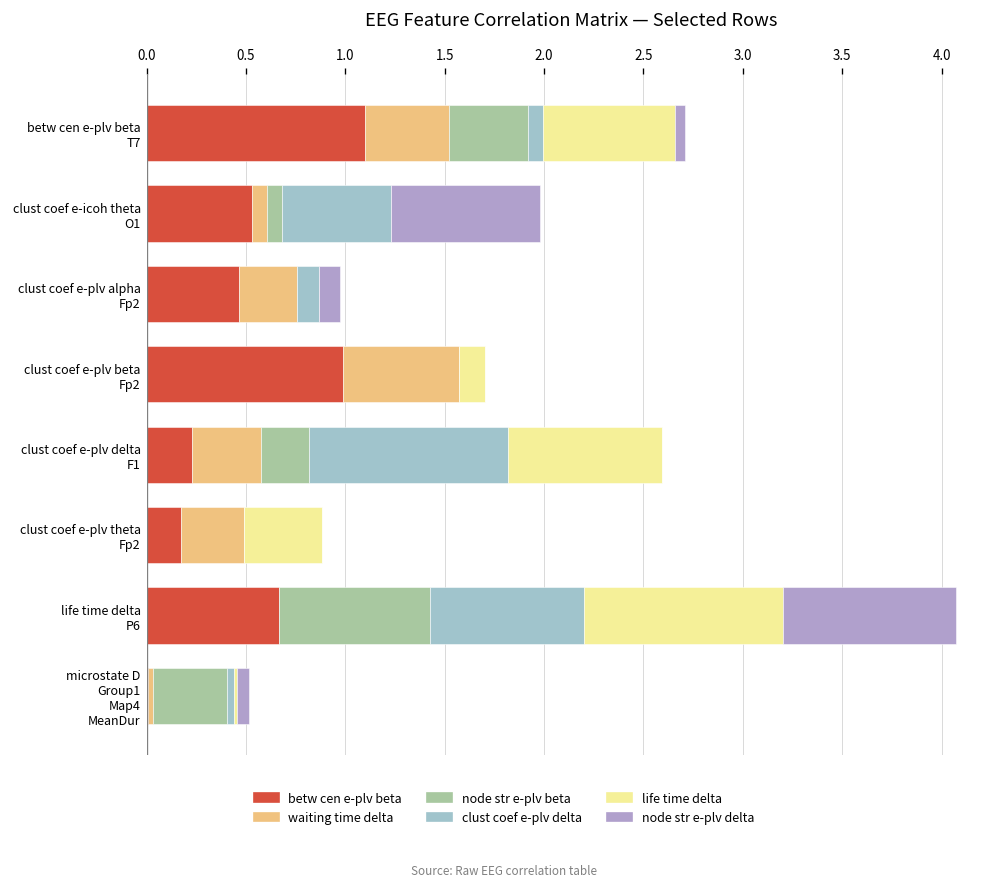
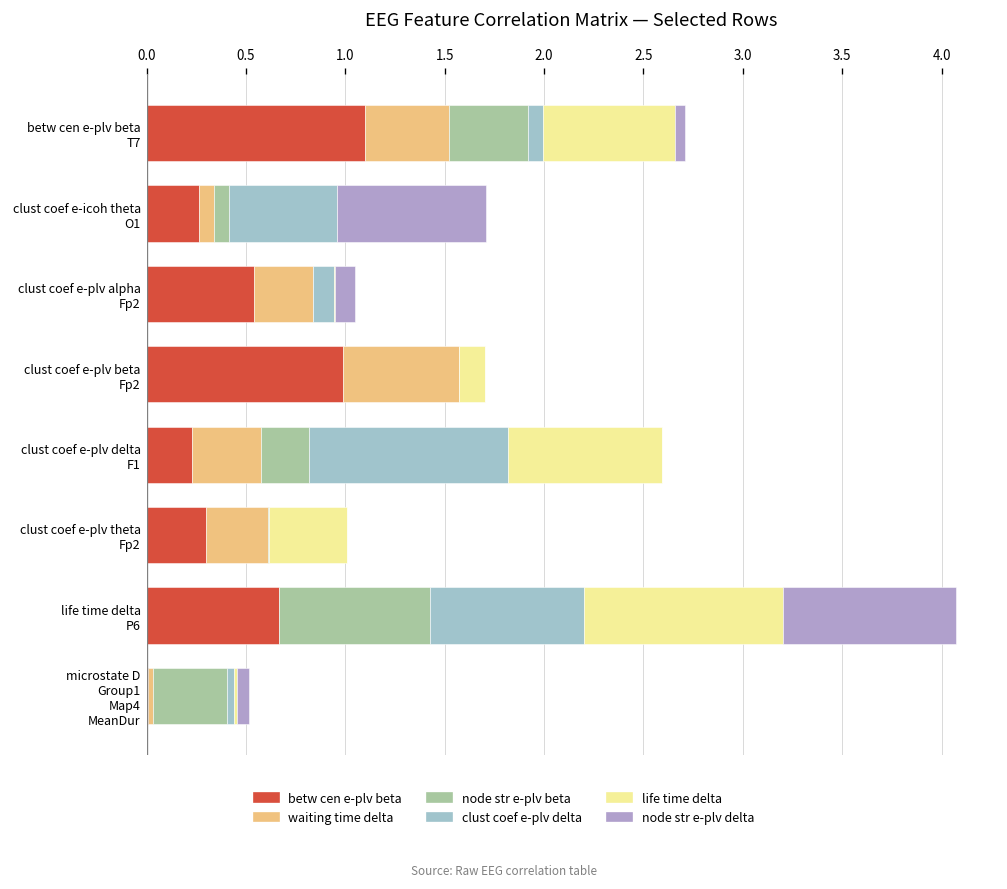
betw cen e-plv beta, clust coef e-icoh theta O1: 0.53 -> 0.26
betw cen e-plv beta, clust coef e-plv alpha Fp2: 0.46 -> 0.54
betw cen e-plv beta, clust coef e-plv theta Fp2: 0.17 -> 0.30
